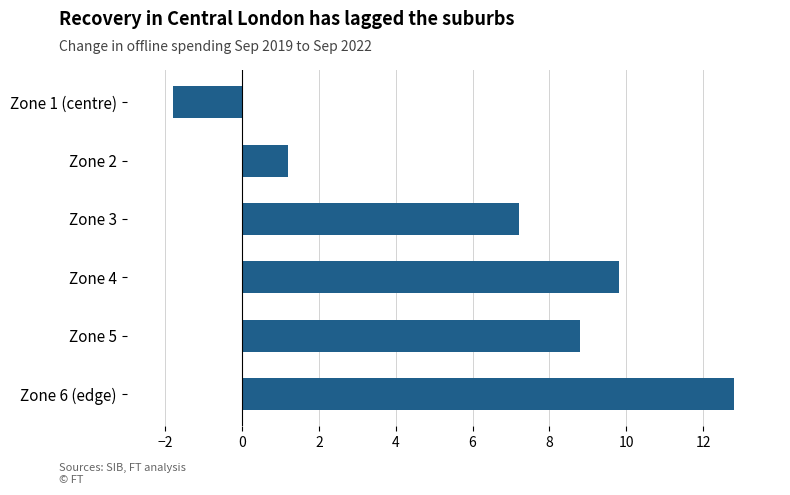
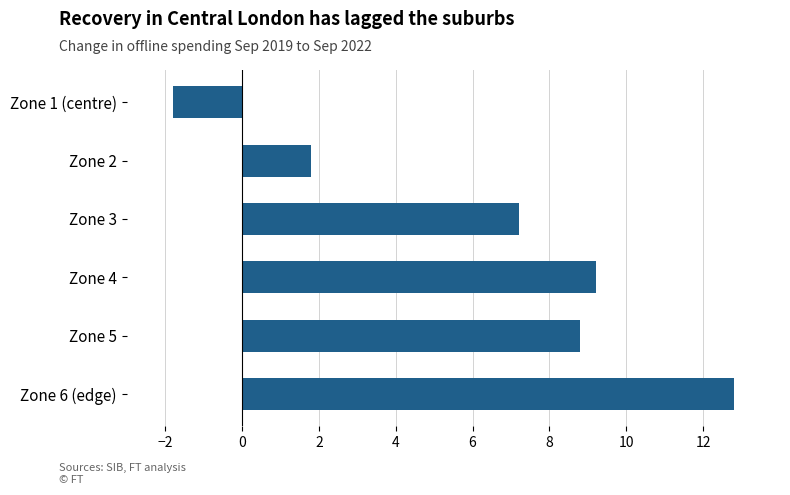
Zone 2: 1.2 -> 1.8
Zone 4: 9.8 -> 9.2
